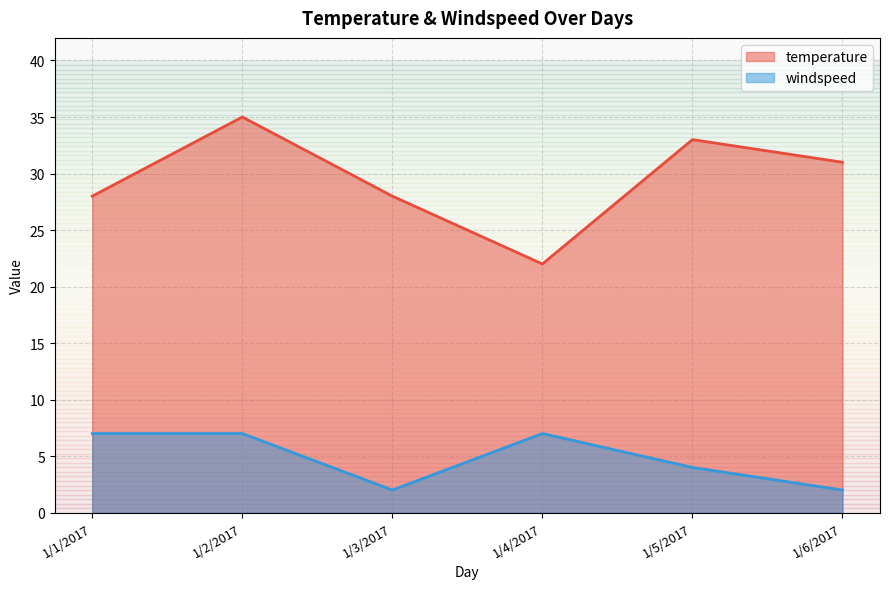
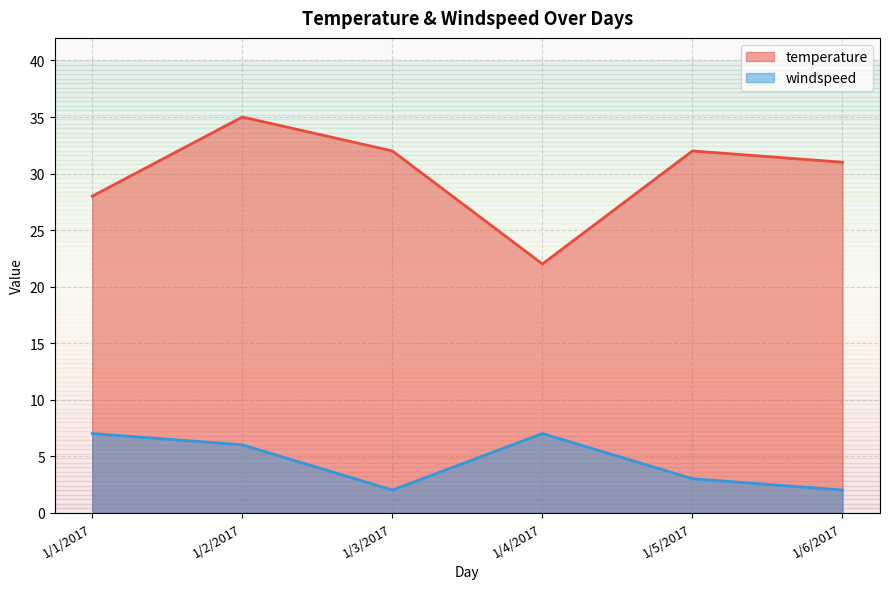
windspeed, 1/2/2017: 7 -> 6
temperature, 1/3/2017: 28 -> 32
temperature, 1/5/2017: 33 -> 32
windspeed, 1/5/2017: 4 -> 3
